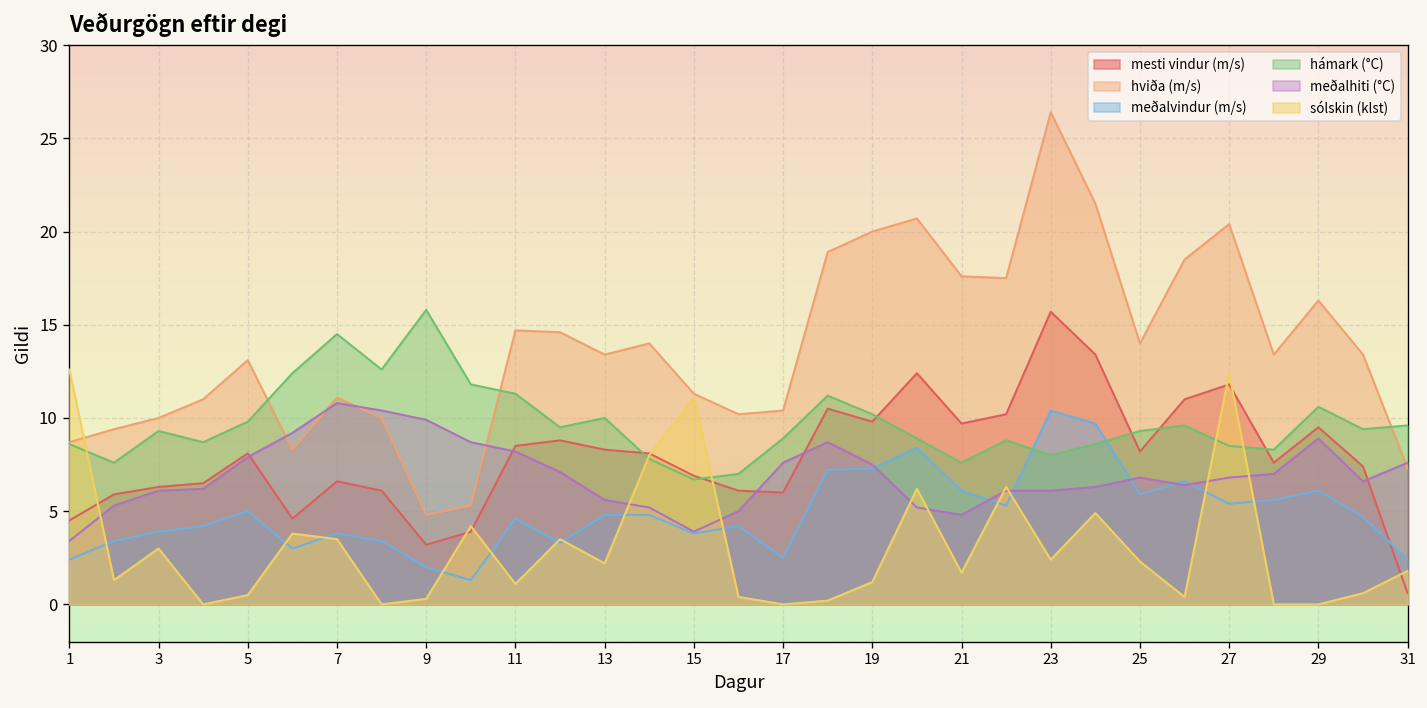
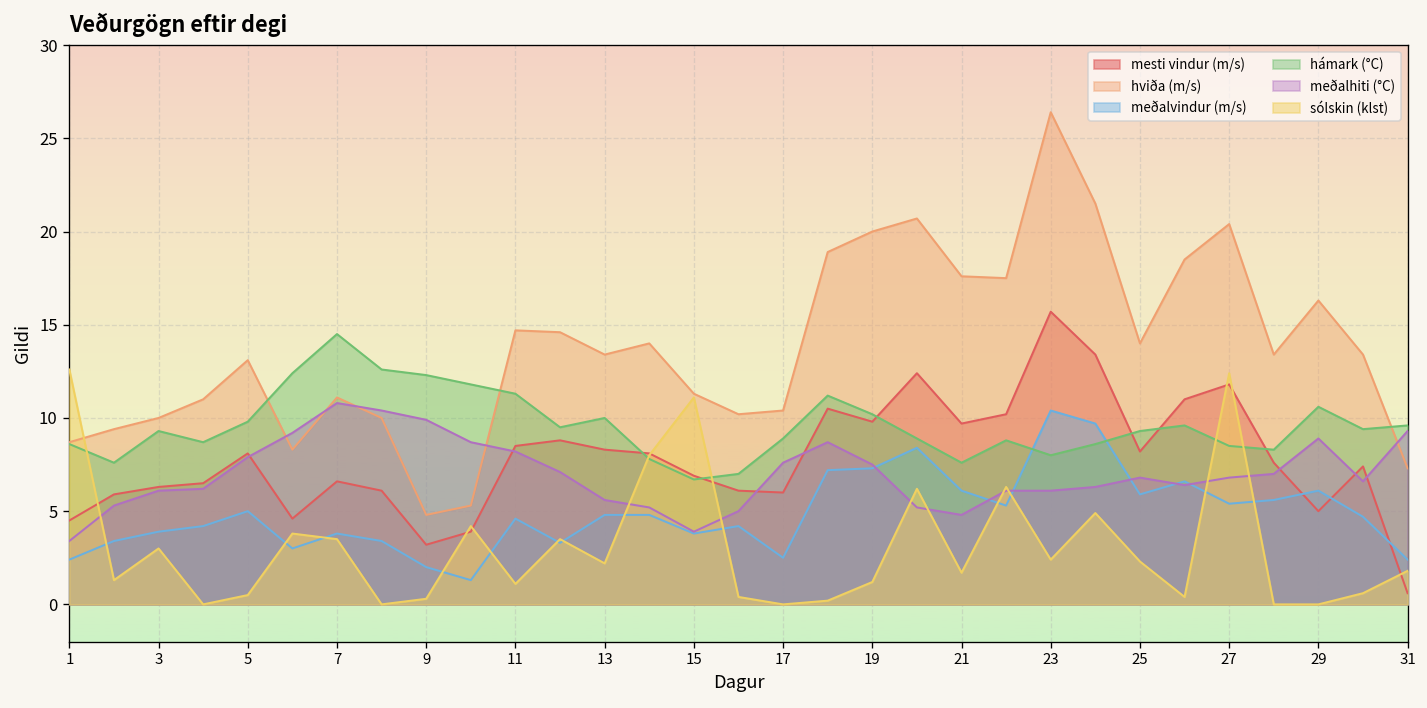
hámark (°C), 9: 15.8 -> 12.3
mesti vindur (m/s), 29: 9.5 -> 5.0
meðalhiti (°C), 31: 7.6 -> 9.3
